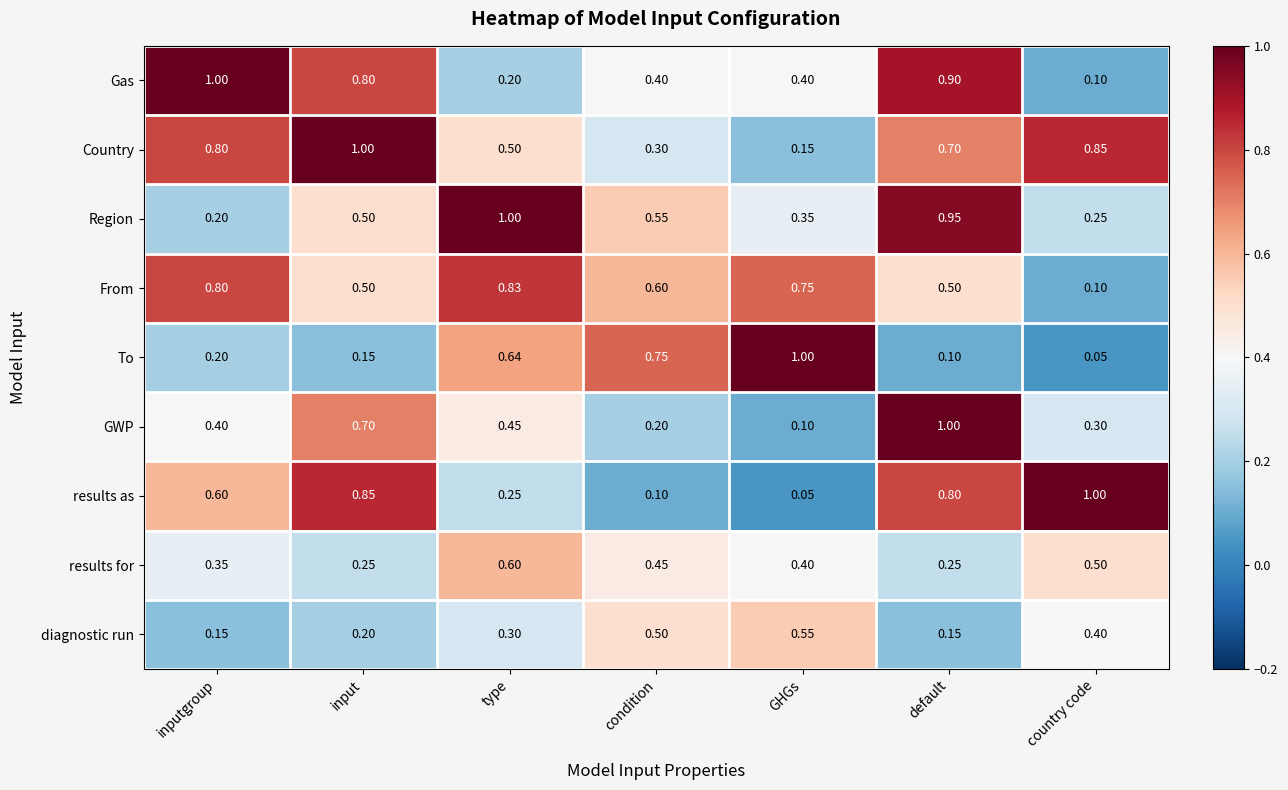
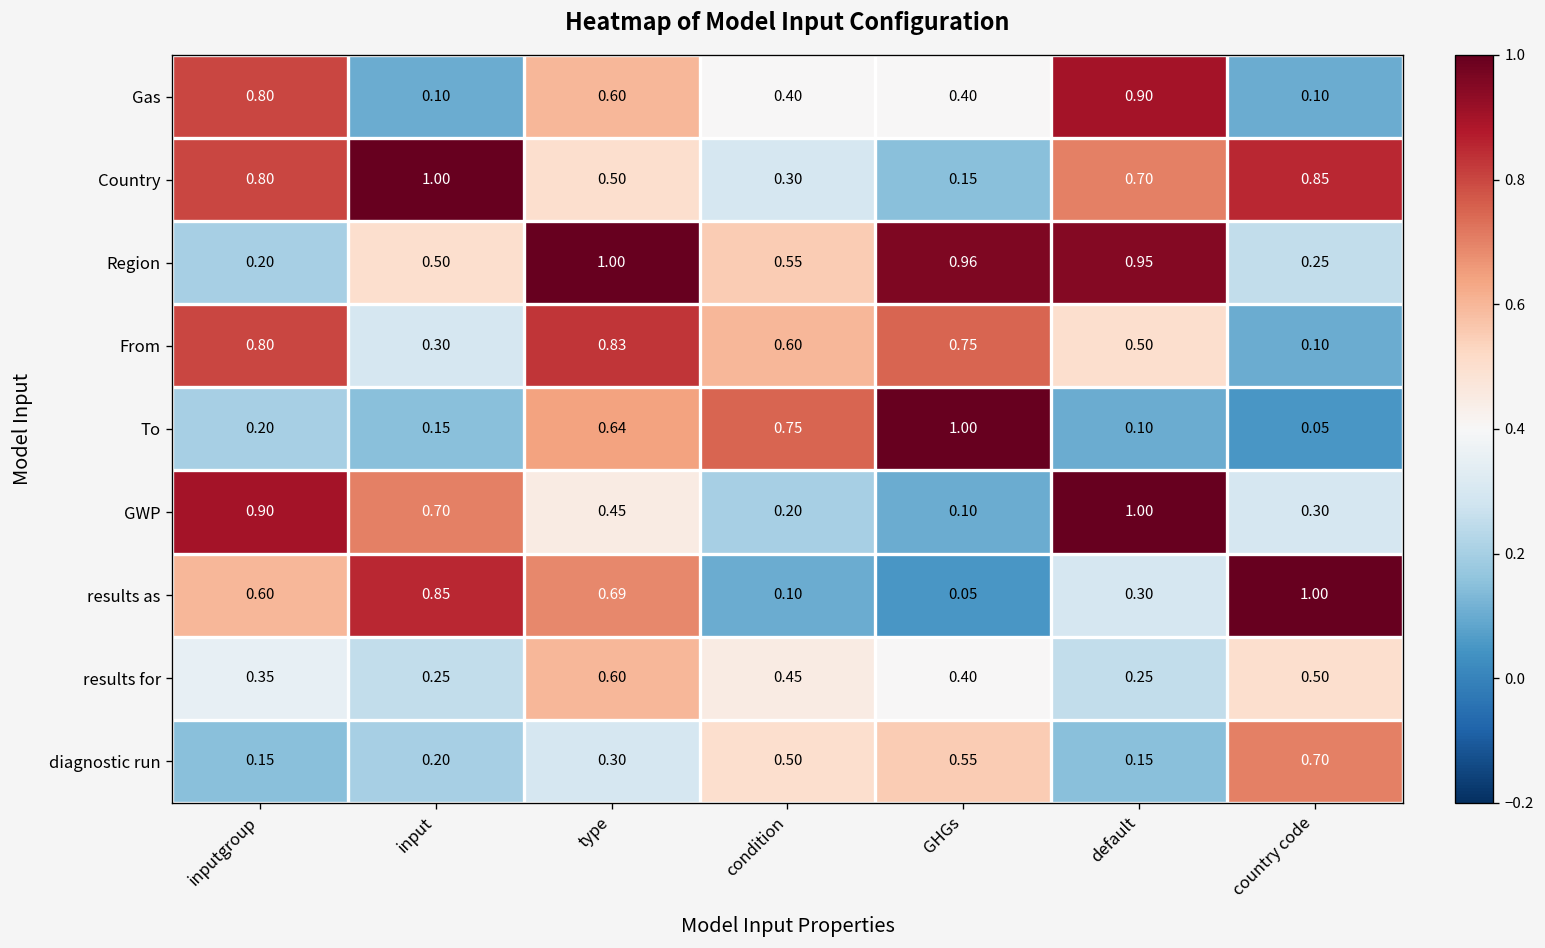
Gas, inputgroup: 1.00 -> 0.80
Gas, input: 0.80 -> 0.10
Gas, type: 0.20 -> 0.60
Region, GHGs: 0.35 -> 0.96
From, input: 0.50 -> 0.30
GWP, inputgroup: 0.40 -> 0.90
results as, type: 0.25 -> 0.69
results as, default: 0.80 -> 0.30
diagnostic run, country code: 0.40 -> 0.70
